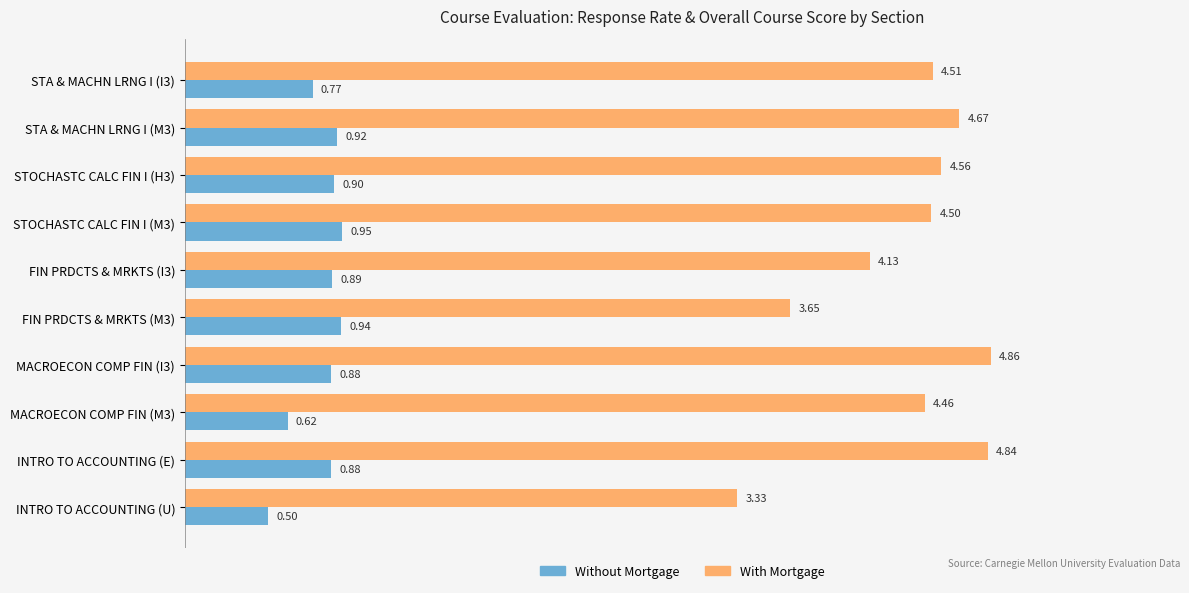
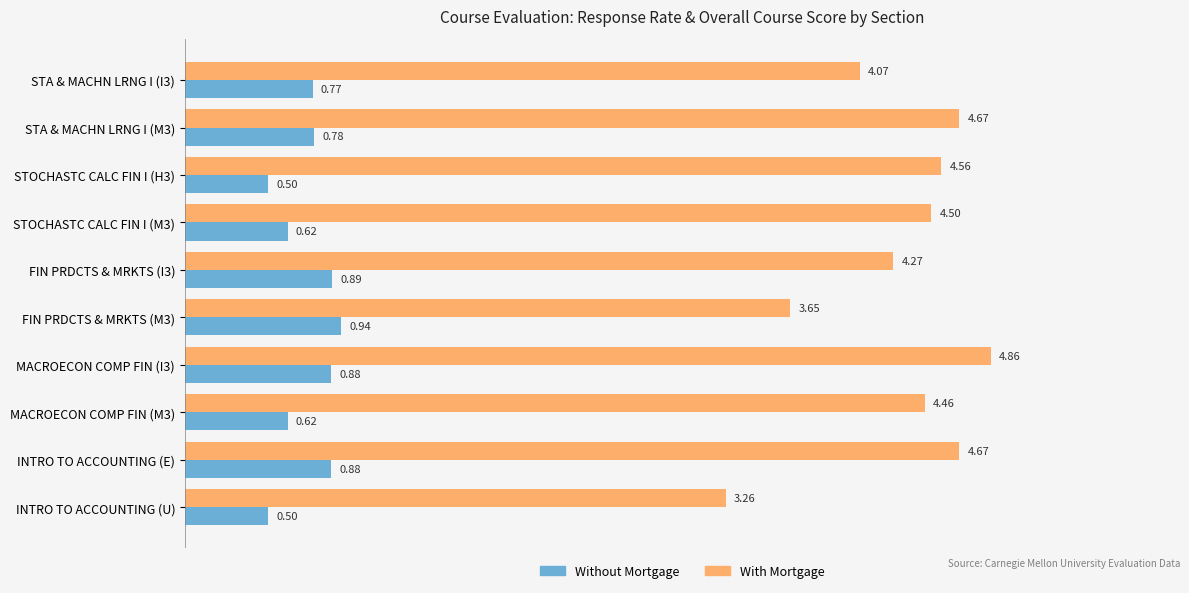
With Mortgage, STA & MACHN LRNG I (I3): 4.51 -> 4.07
Without Mortgage, STA & MACHN LRNG I (M3): 0.92 -> 0.78
Without Mortgage, STOCHASTC CALC FIN I (H3): 0.90 -> 0.50
Without Mortgage, STOCHASTC CALC FIN I (M3): 0.95 -> 0.62
With Mortgage, FIN PRDCTS & MRKTS (I3): 4.13 -> 4.27
With Mortgage, INTRO TO ACCOUNTING (E): 4.84 -> 4.67
With Mortgage, INTRO TO ACCOUNTING (U): 3.33 -> 3.26
